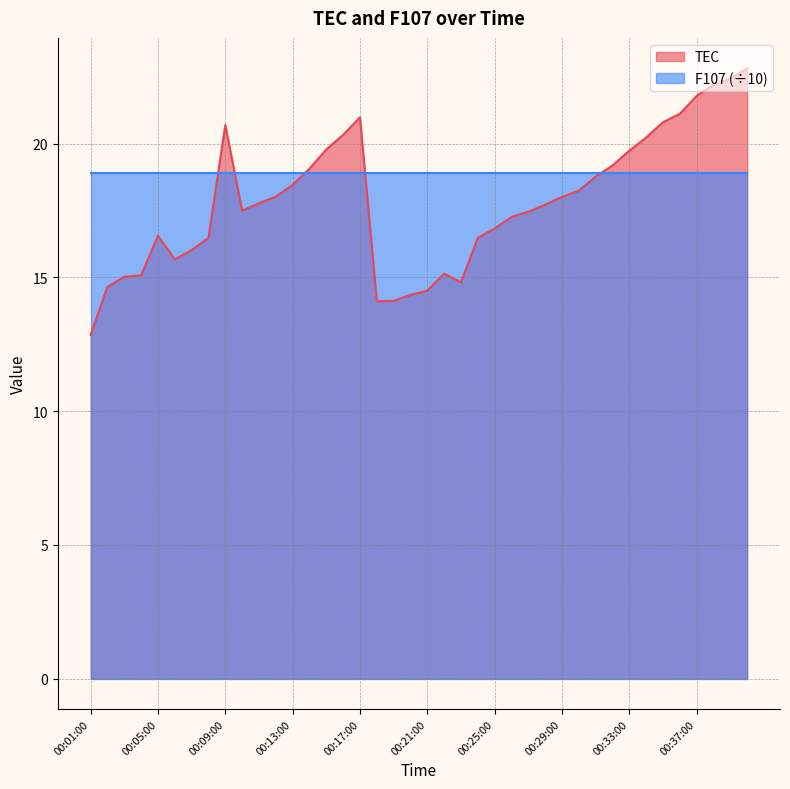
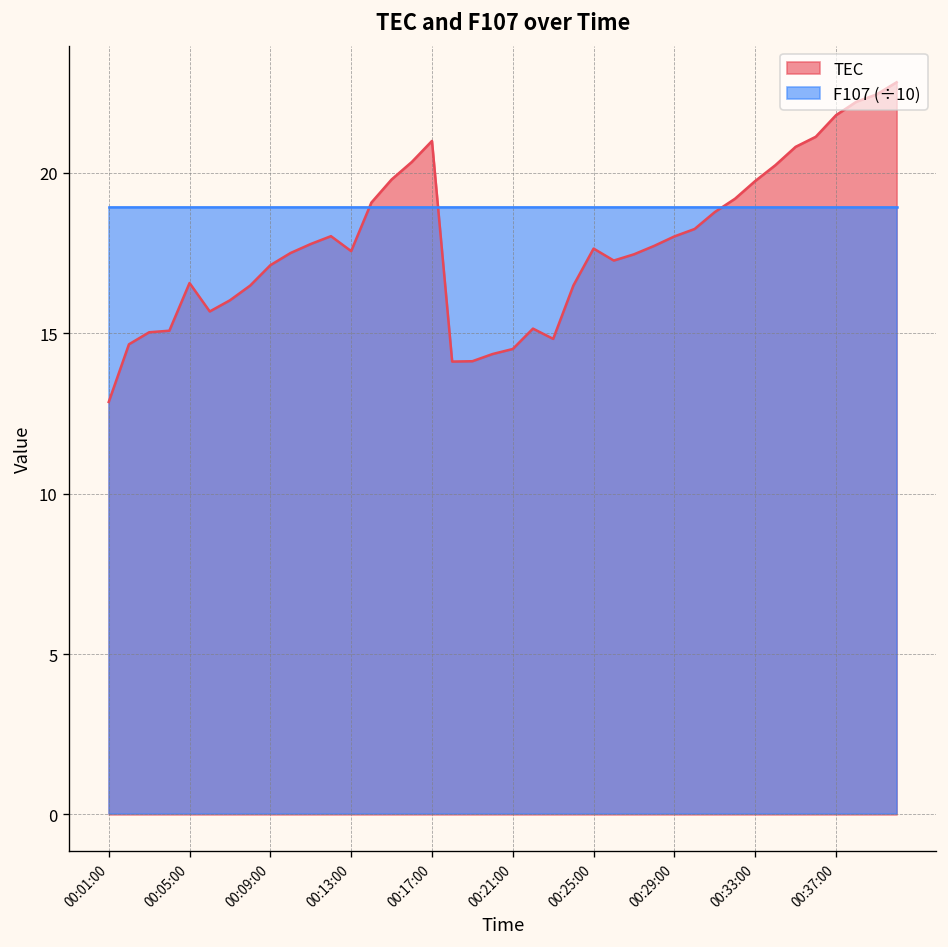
TEC, 00:09:00: 20.7 -> 17.1
TEC, 00:13:00: 18.5 -> 17.6
TEC, 00:25:00: 16.8 -> 17.6
